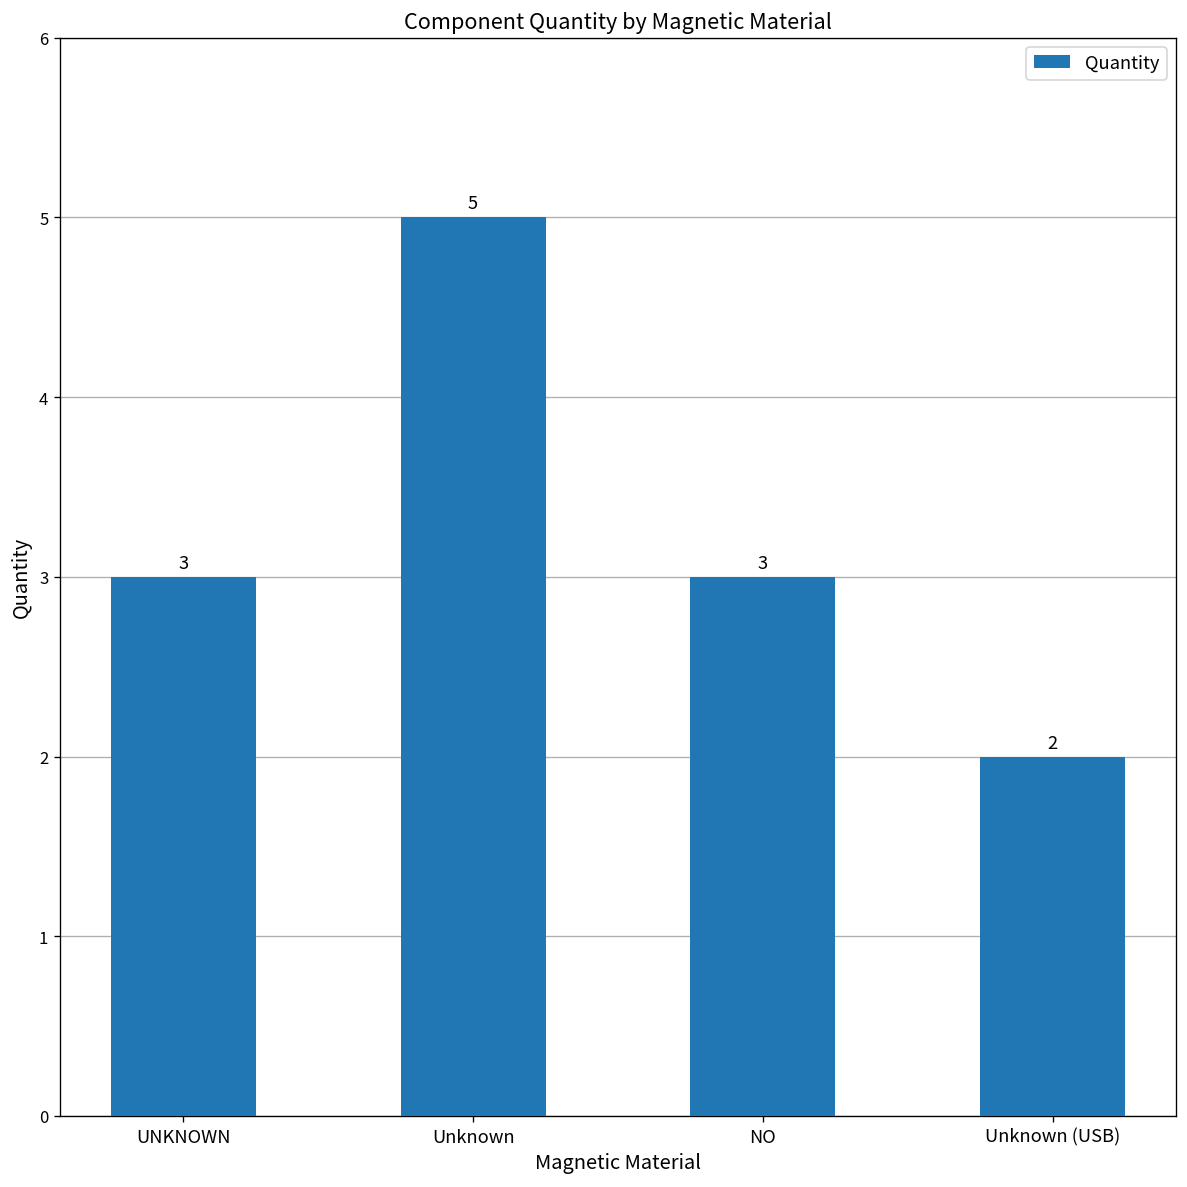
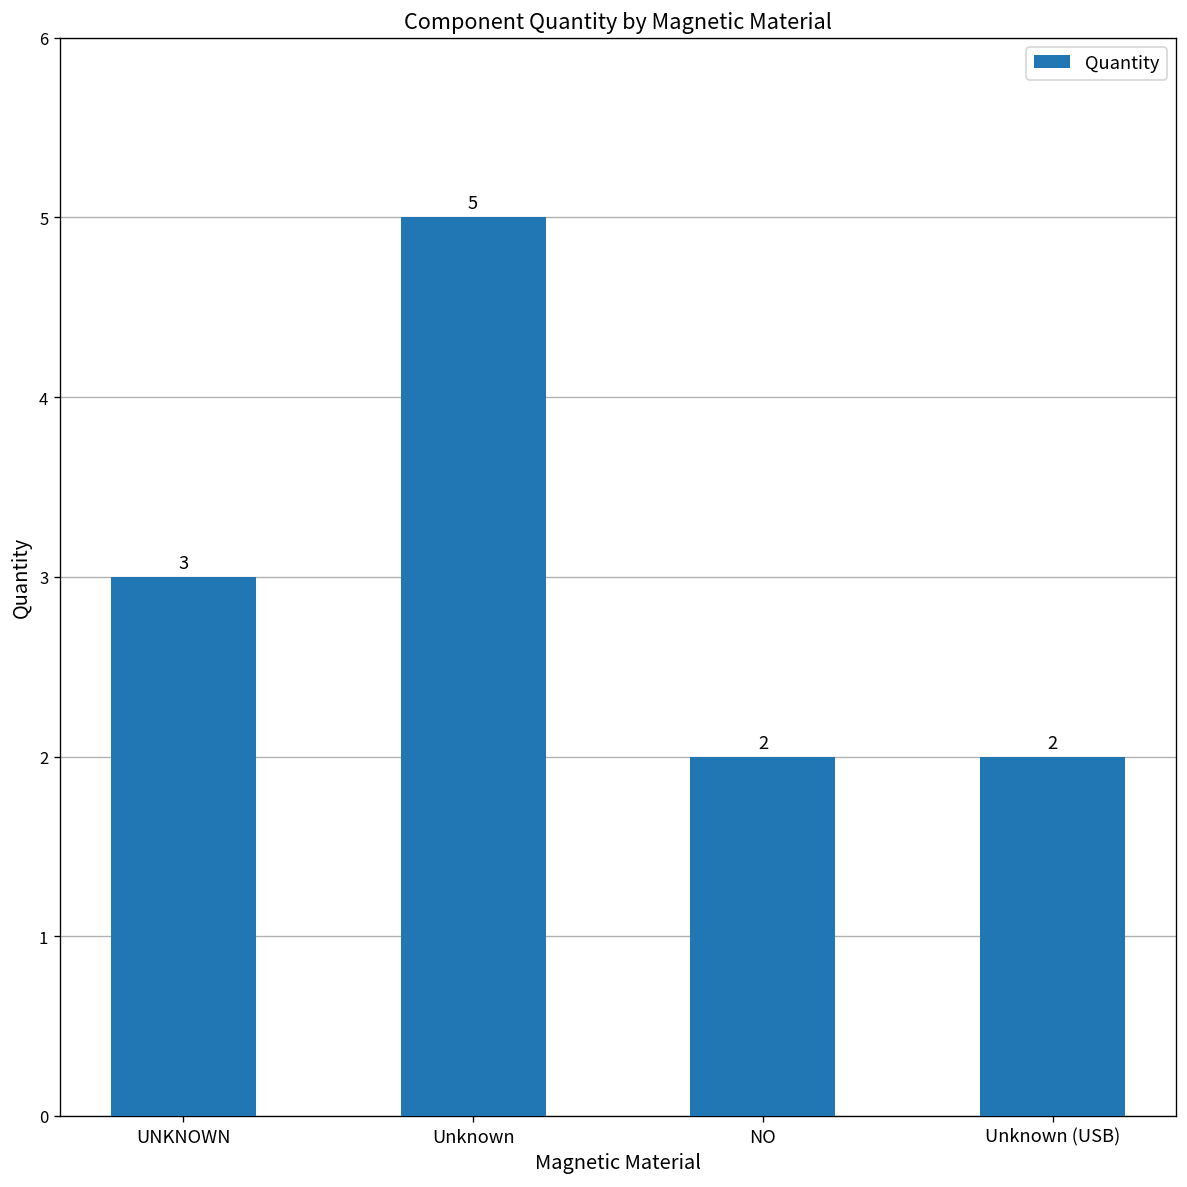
NO: 3 -> 2
